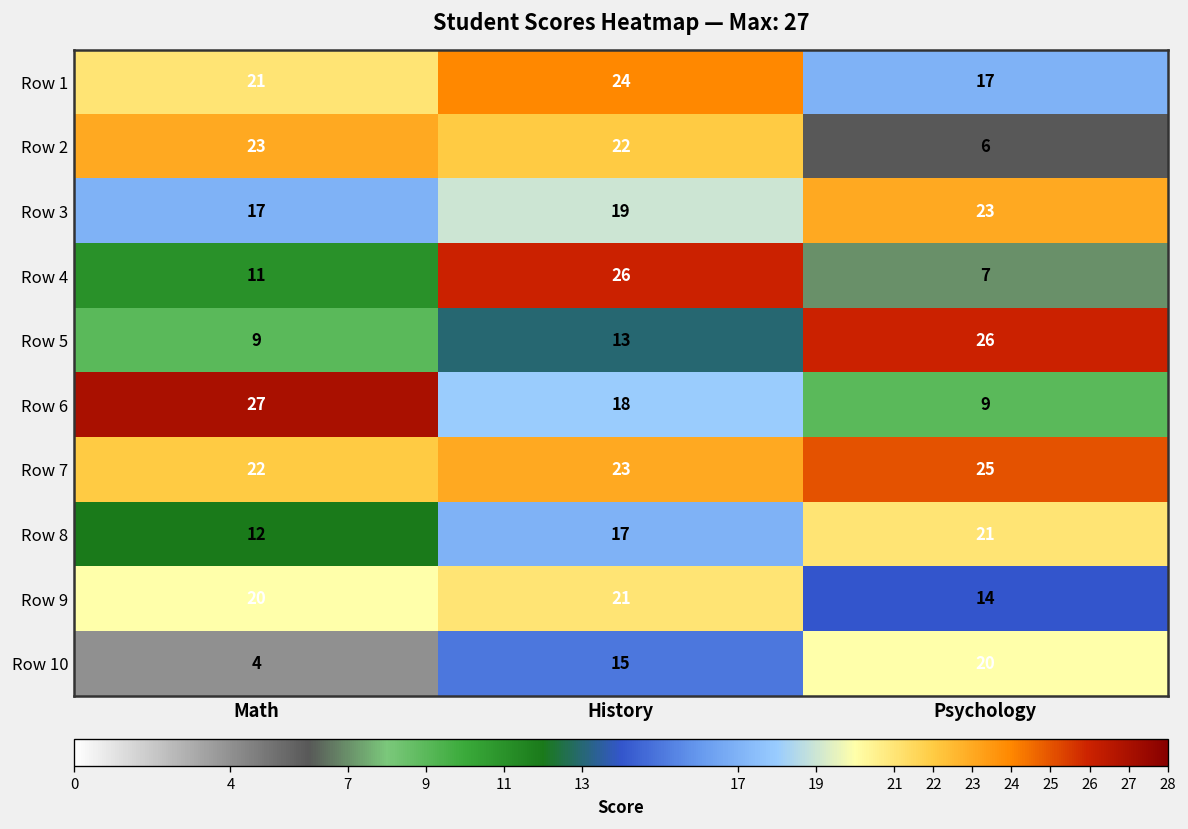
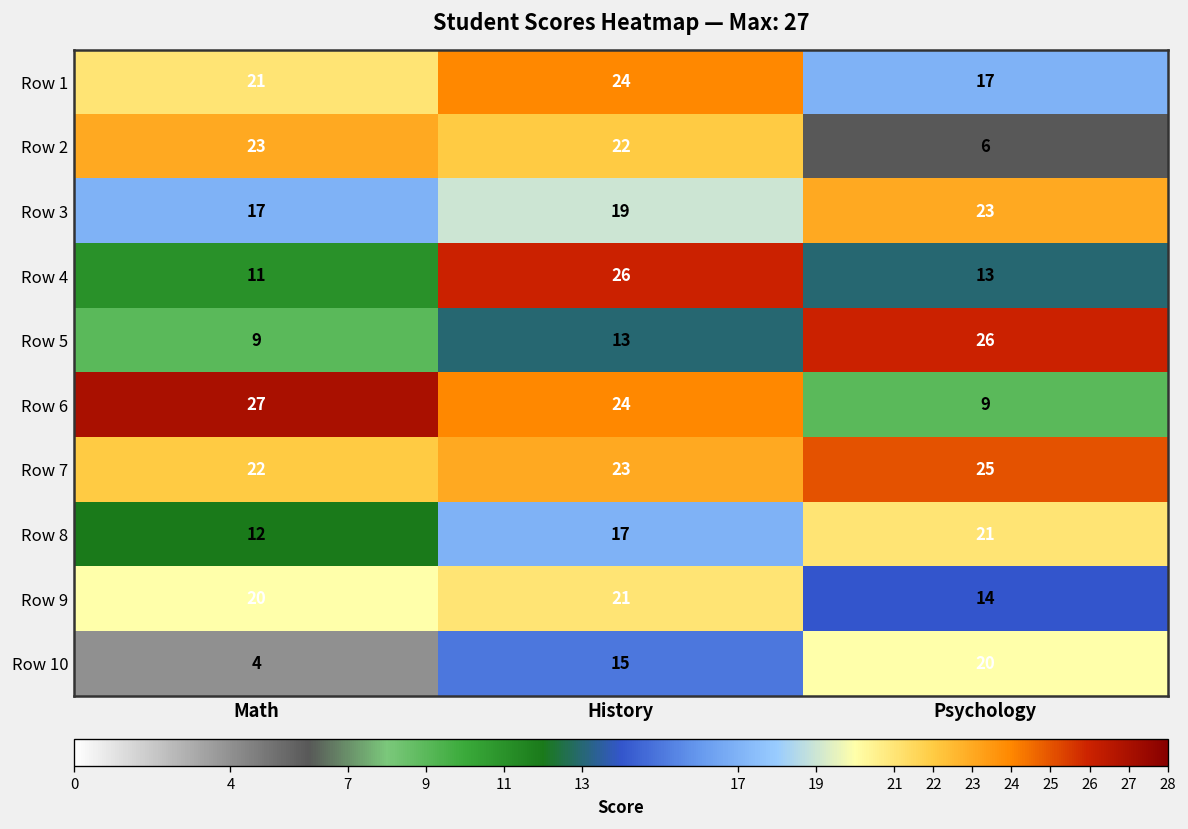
Row 4, Psychology: 7 -> 13
Row 6, History: 18 -> 24
